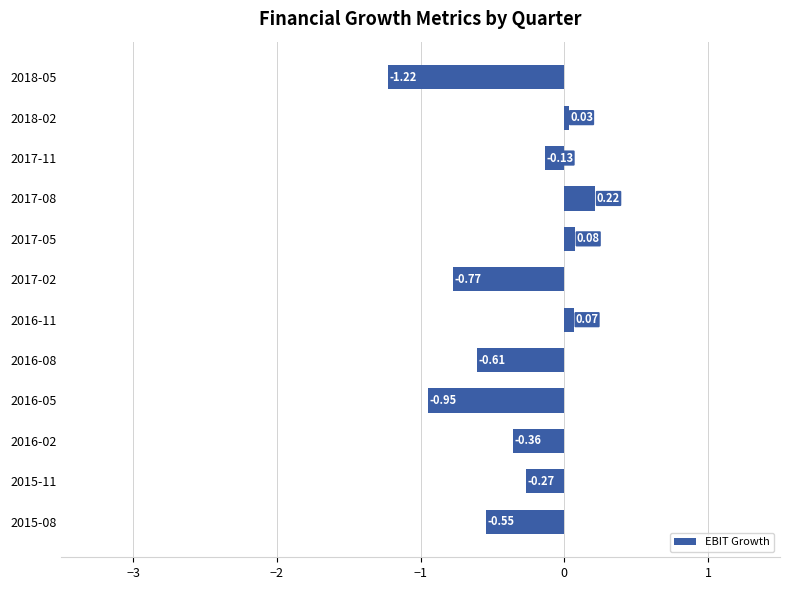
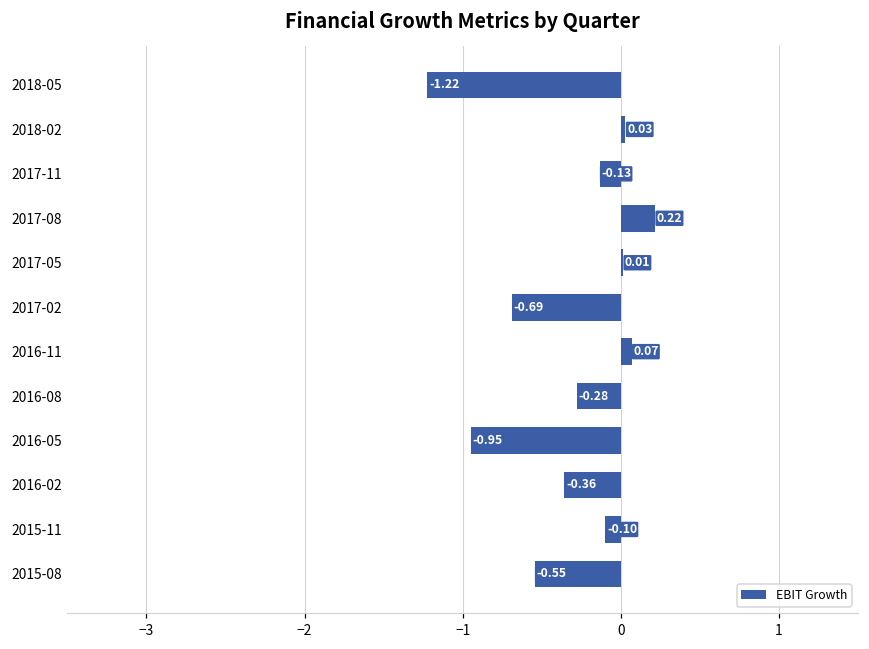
2017-05: 0.08 -> 0.01
2017-02: -0.77 -> -0.69
2016-08: -0.61 -> -0.28
2015-11: -0.27 -> -0.10
